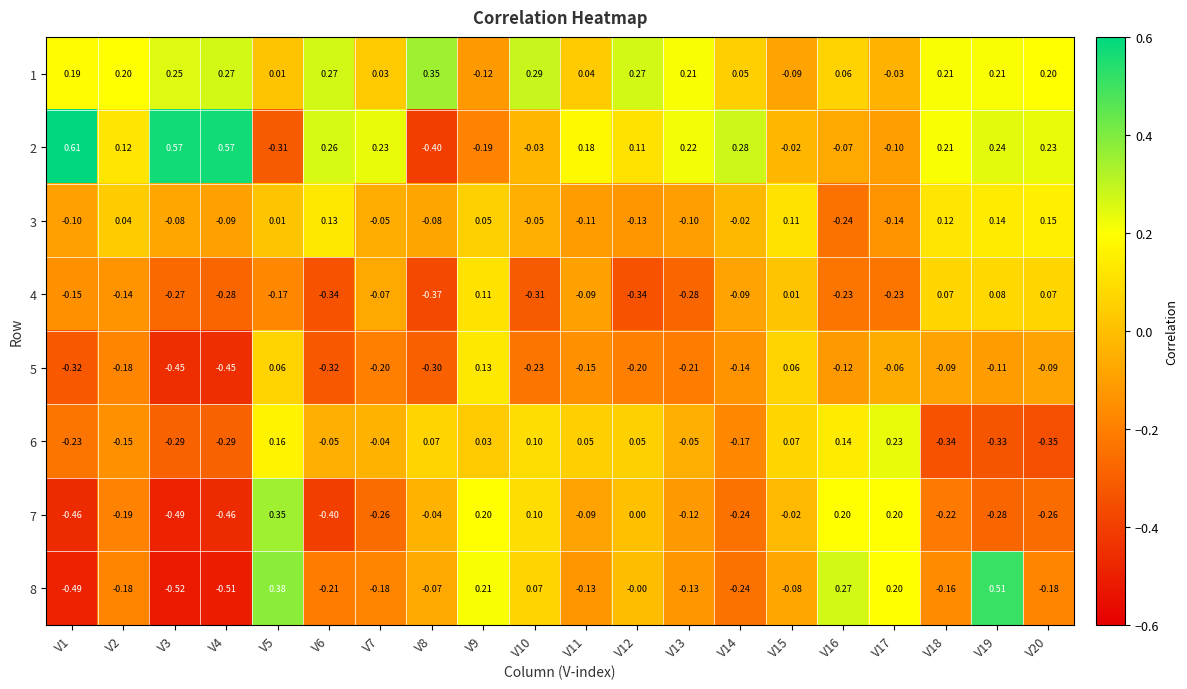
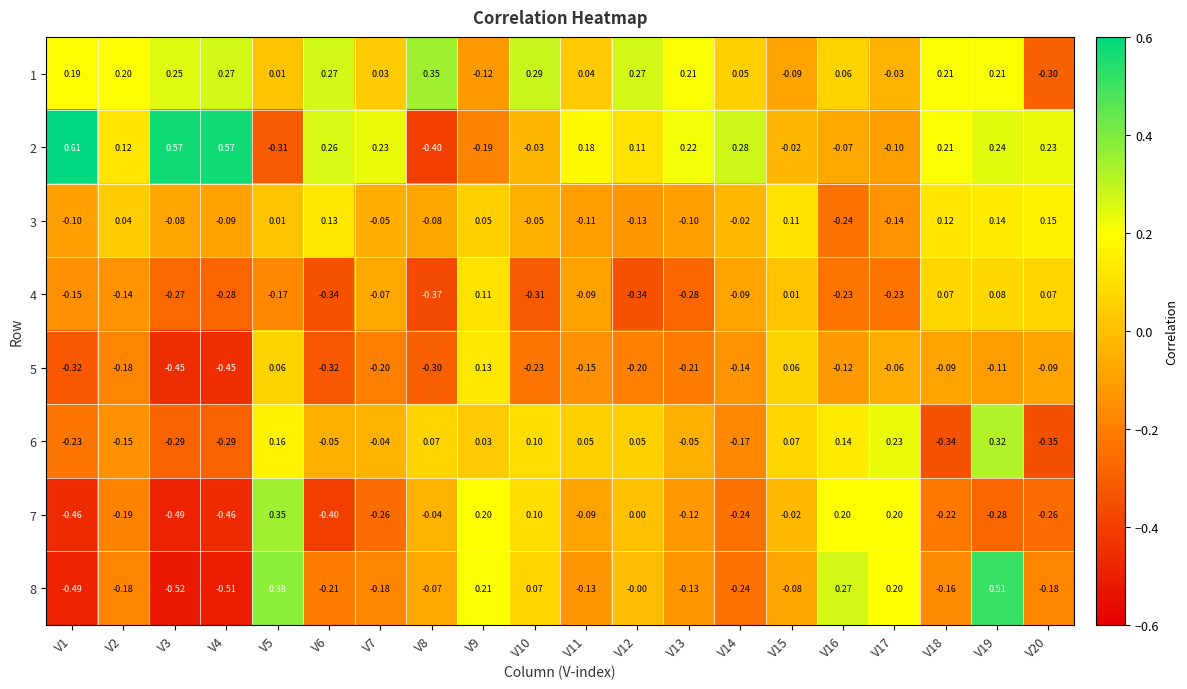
1, V20: 0.20 -> -0.30
6, V19: -0.33 -> 0.32
